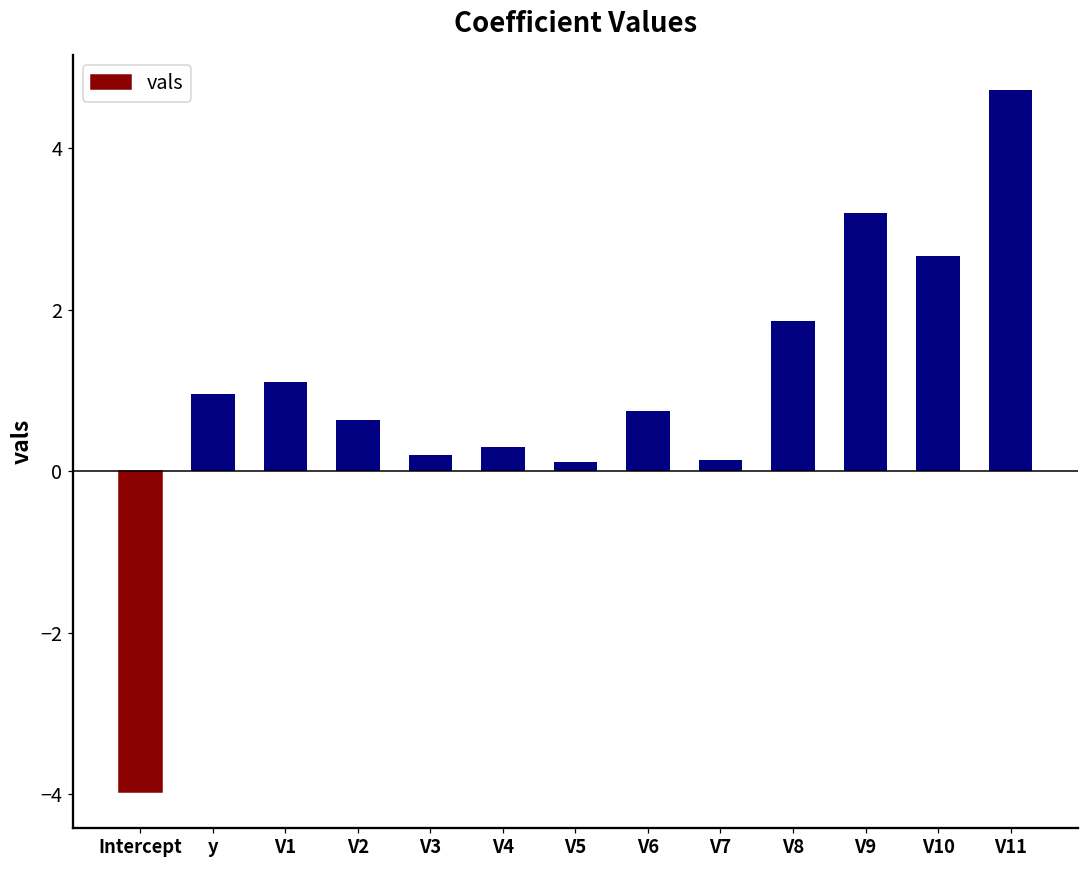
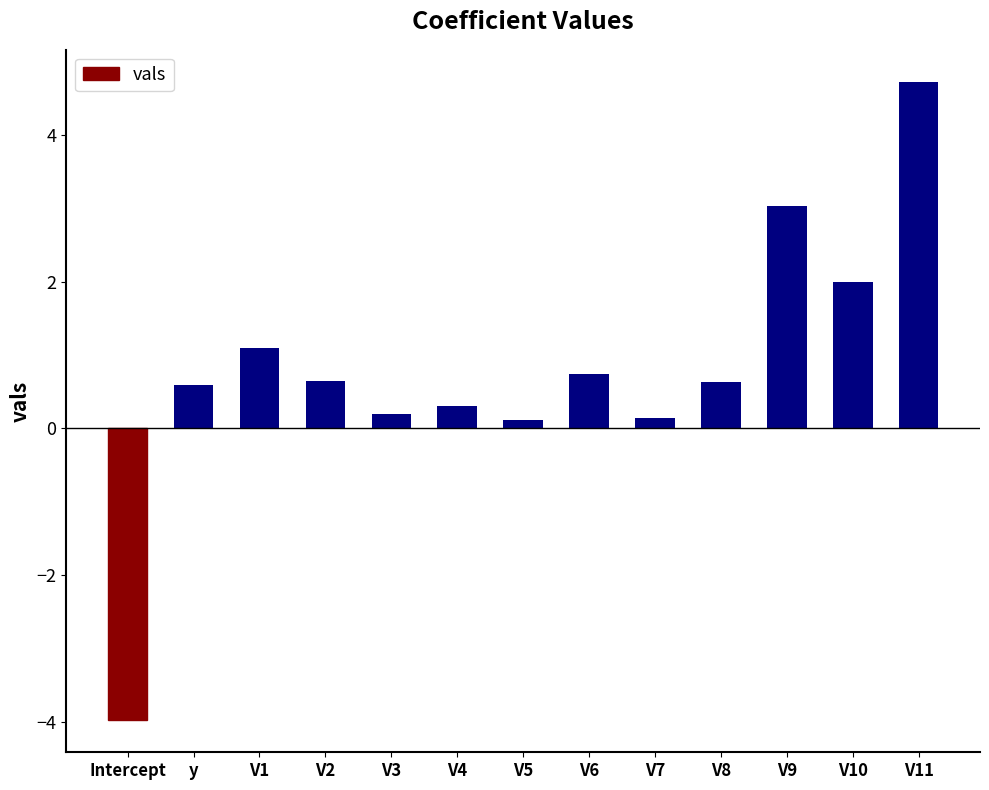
y: 1.0 -> 0.6
V8: 1.9 -> 0.6
V9: 3.2 -> 3.0
V10: 2.7 -> 2.0
